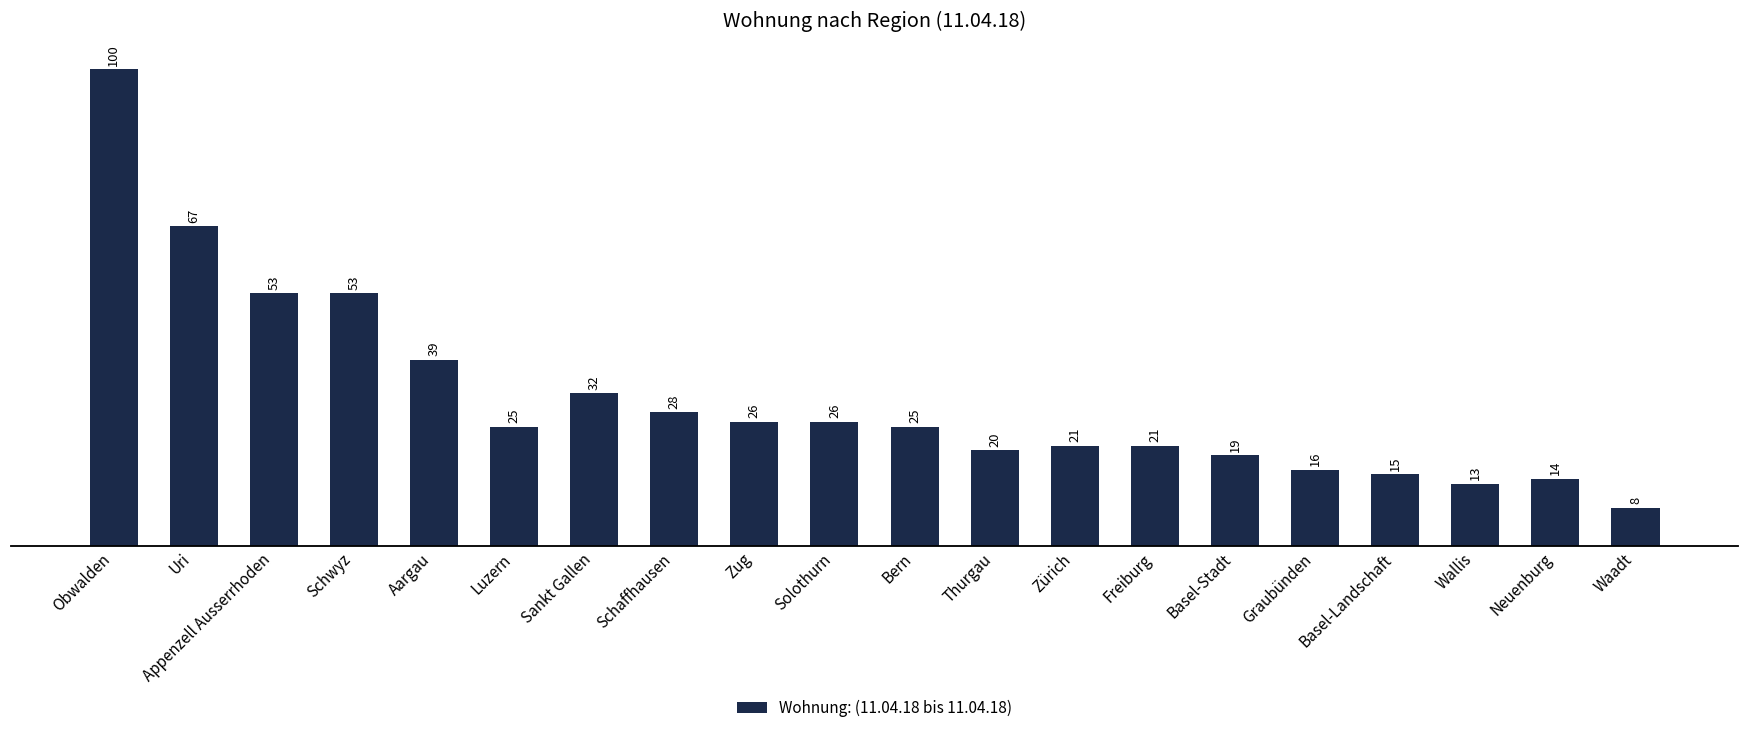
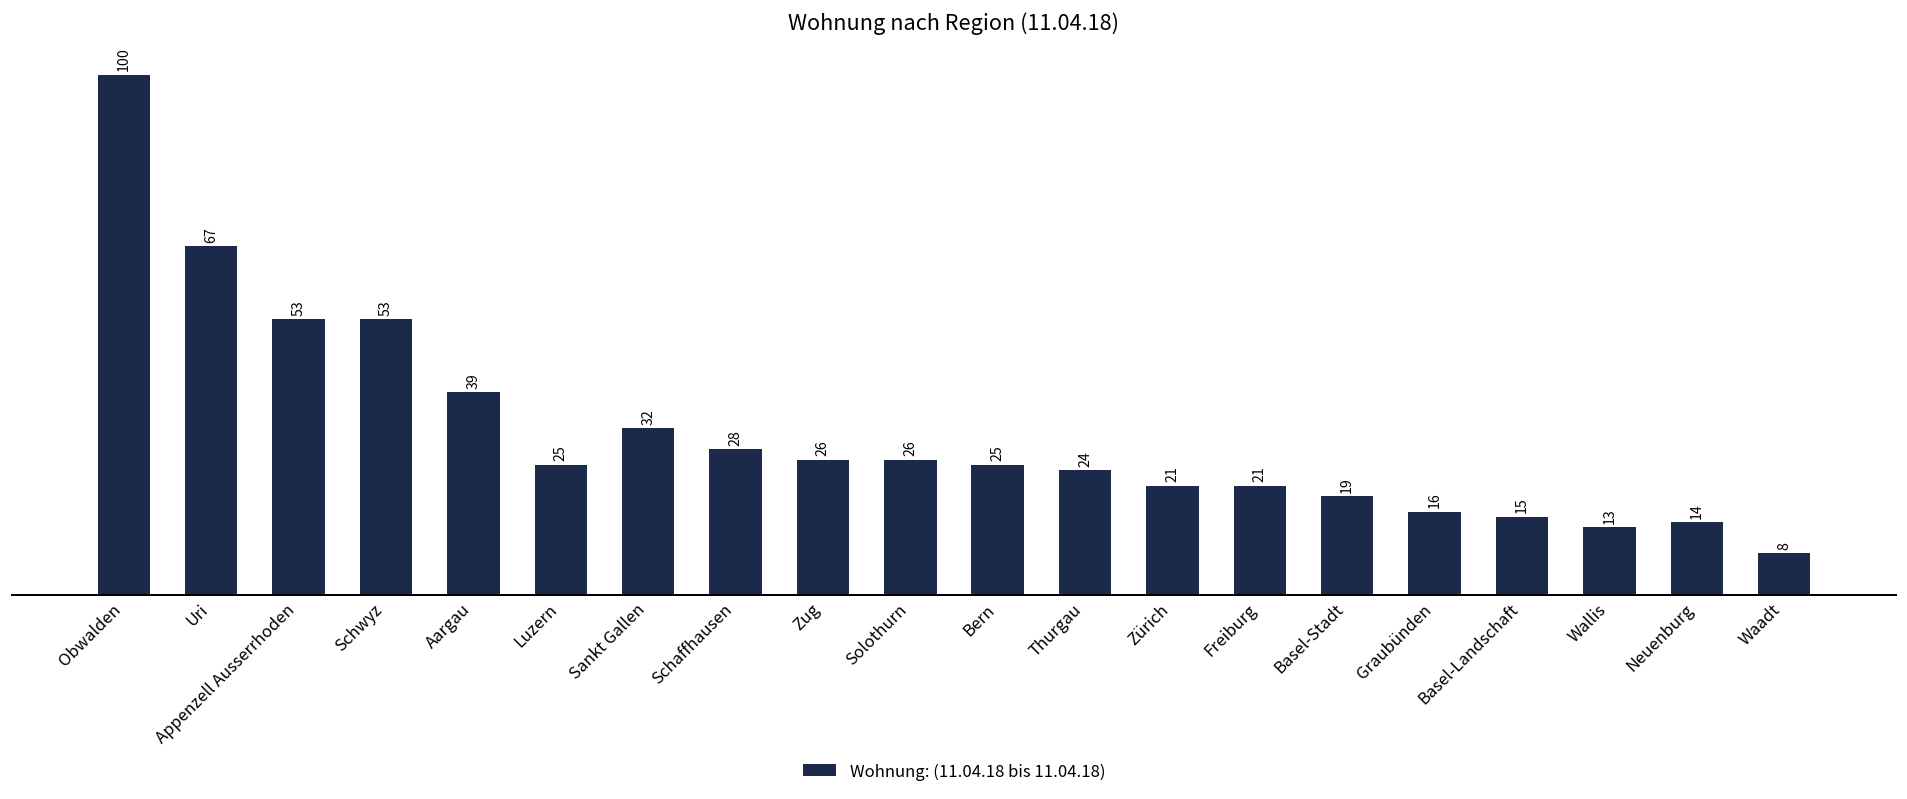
Thurgau: 20 -> 24
